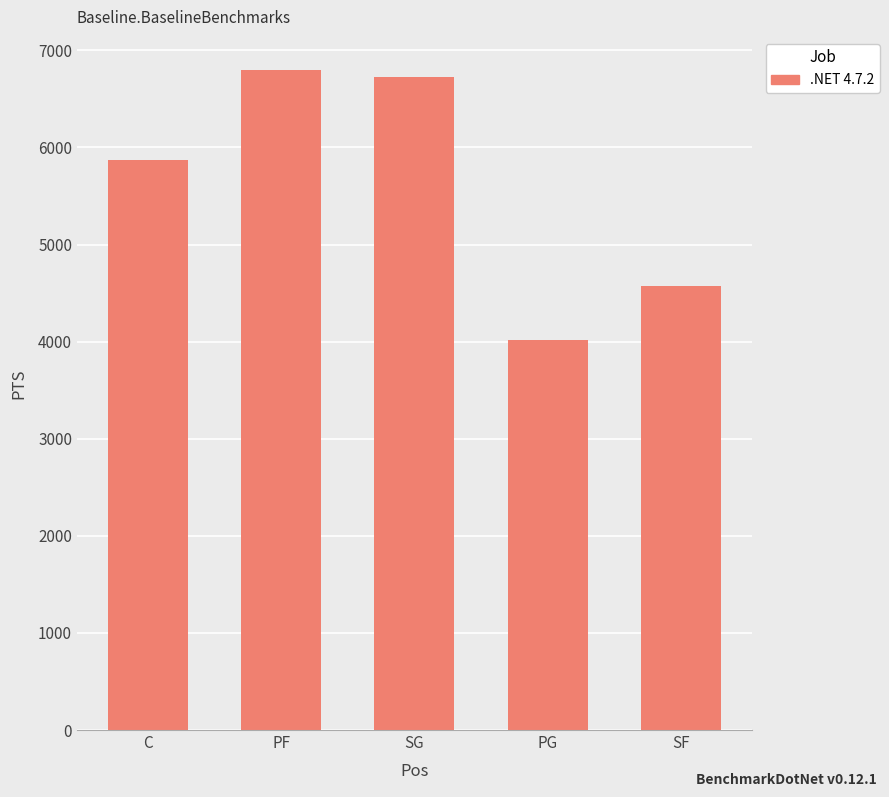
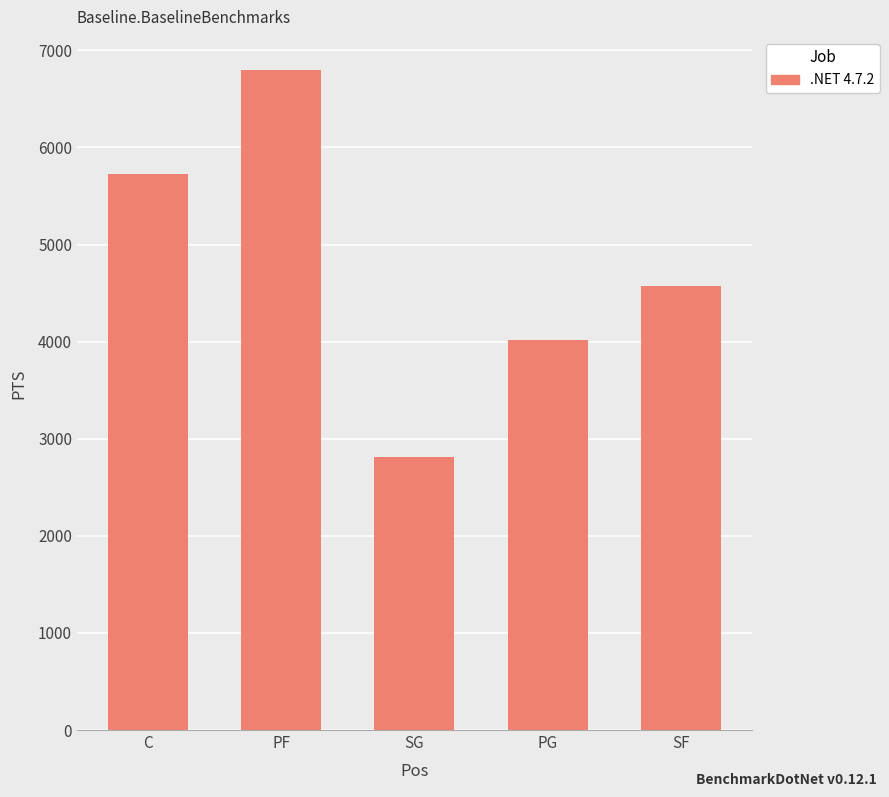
C: 5900 -> 5700
SG: 6700 -> 2800
